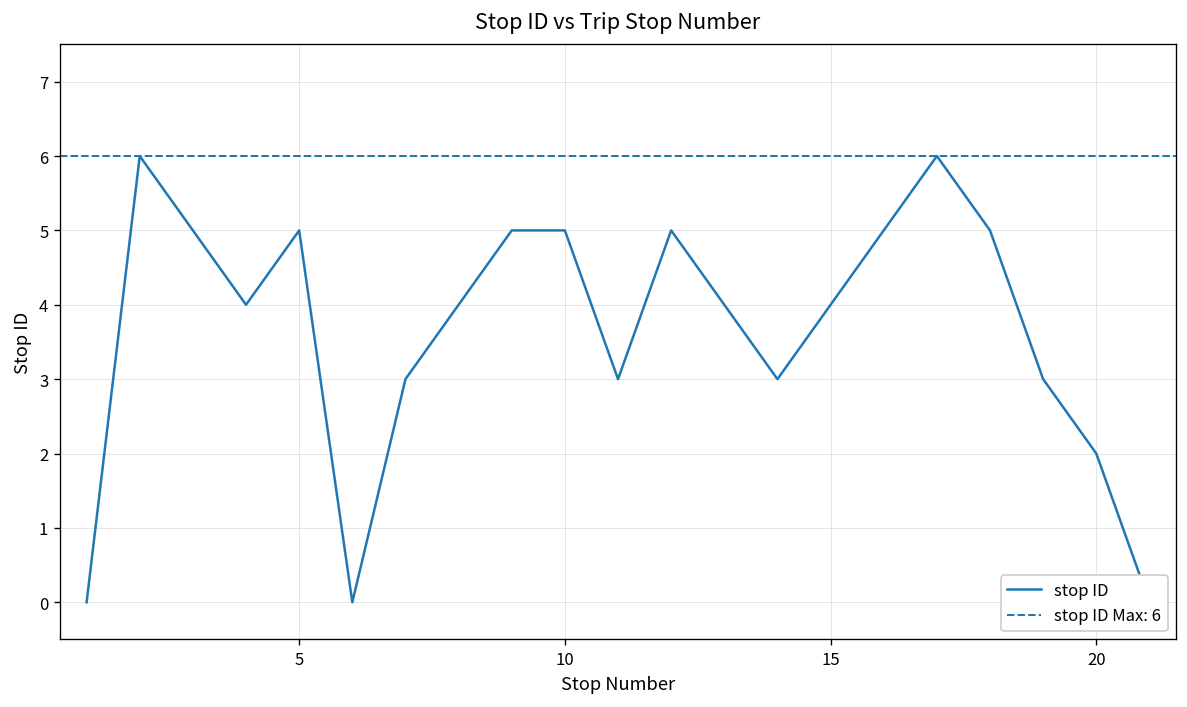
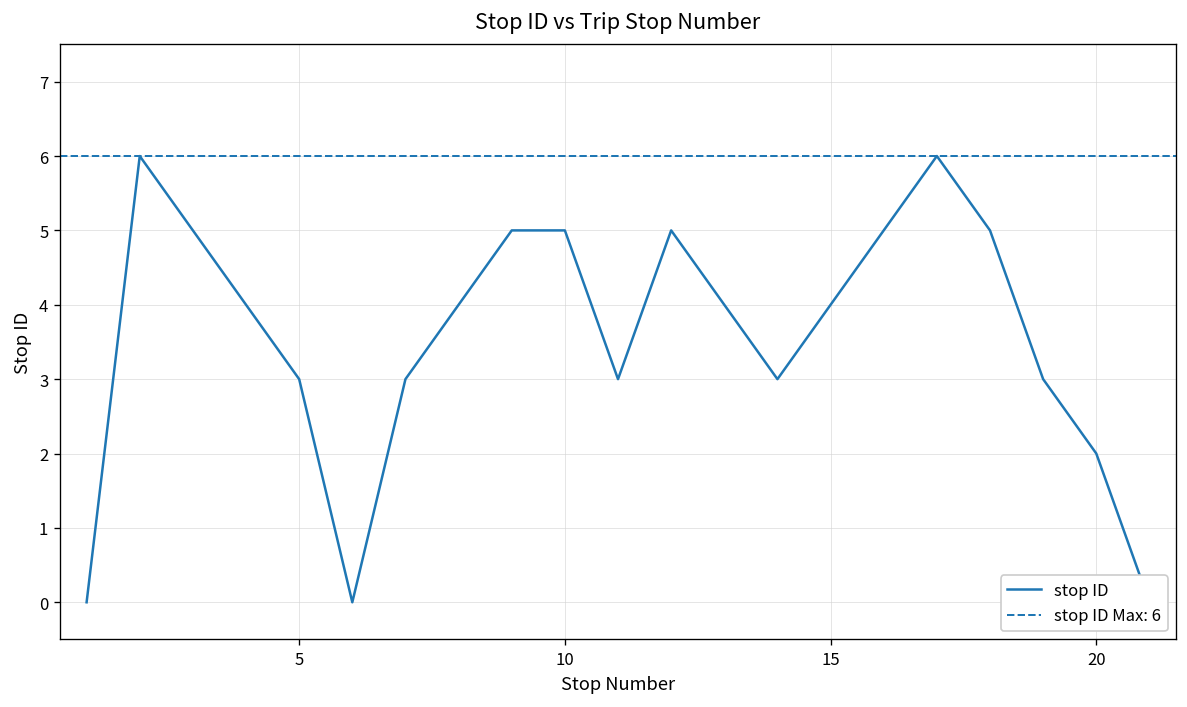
5: 5 -> 3
